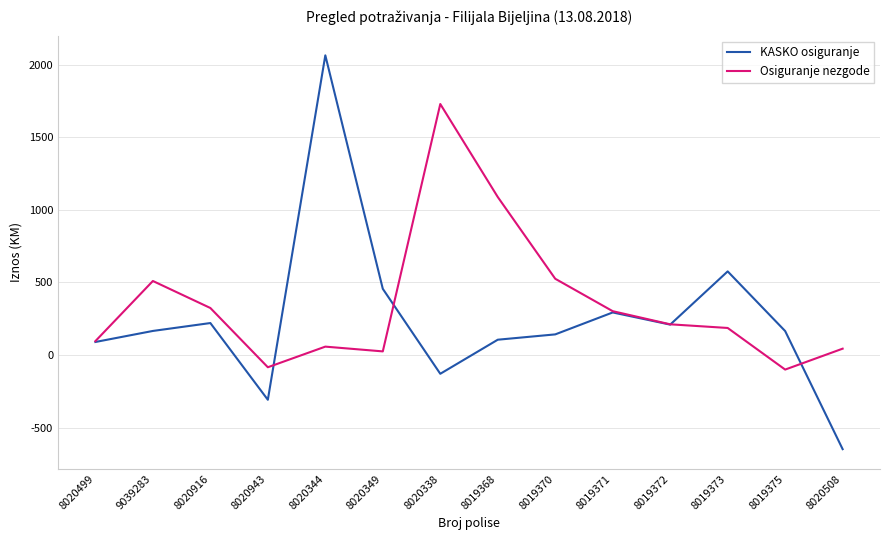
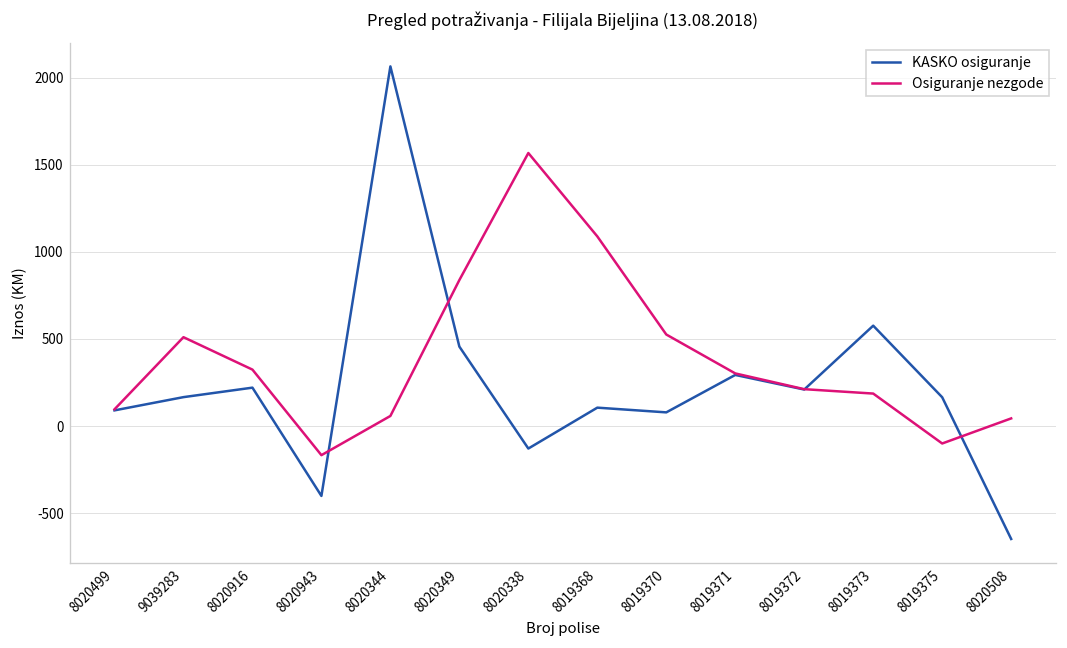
KASKO osiguranje, 8020943: -310 -> -400
Osiguranje nezgode, 8020943: -80 -> -170
Osiguranje nezgode, 8020349: 30 -> 840
Osiguranje nezgode, 8020338: 1730 -> 1570
KASKO osiguranje, 8019370: 140 -> 80
